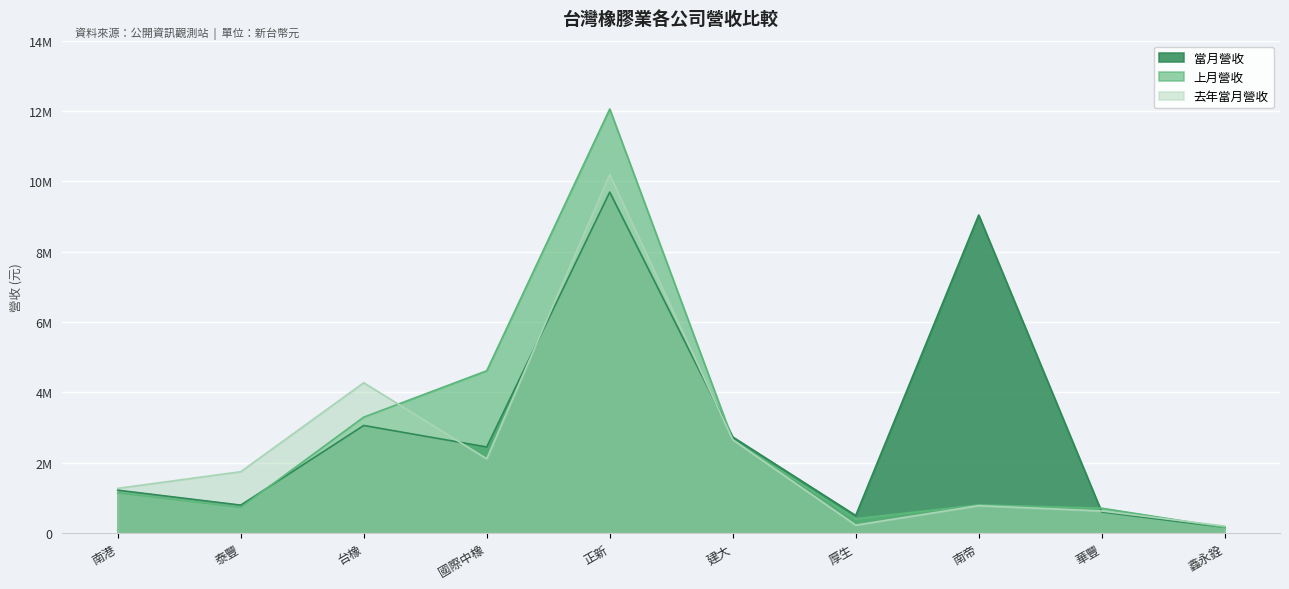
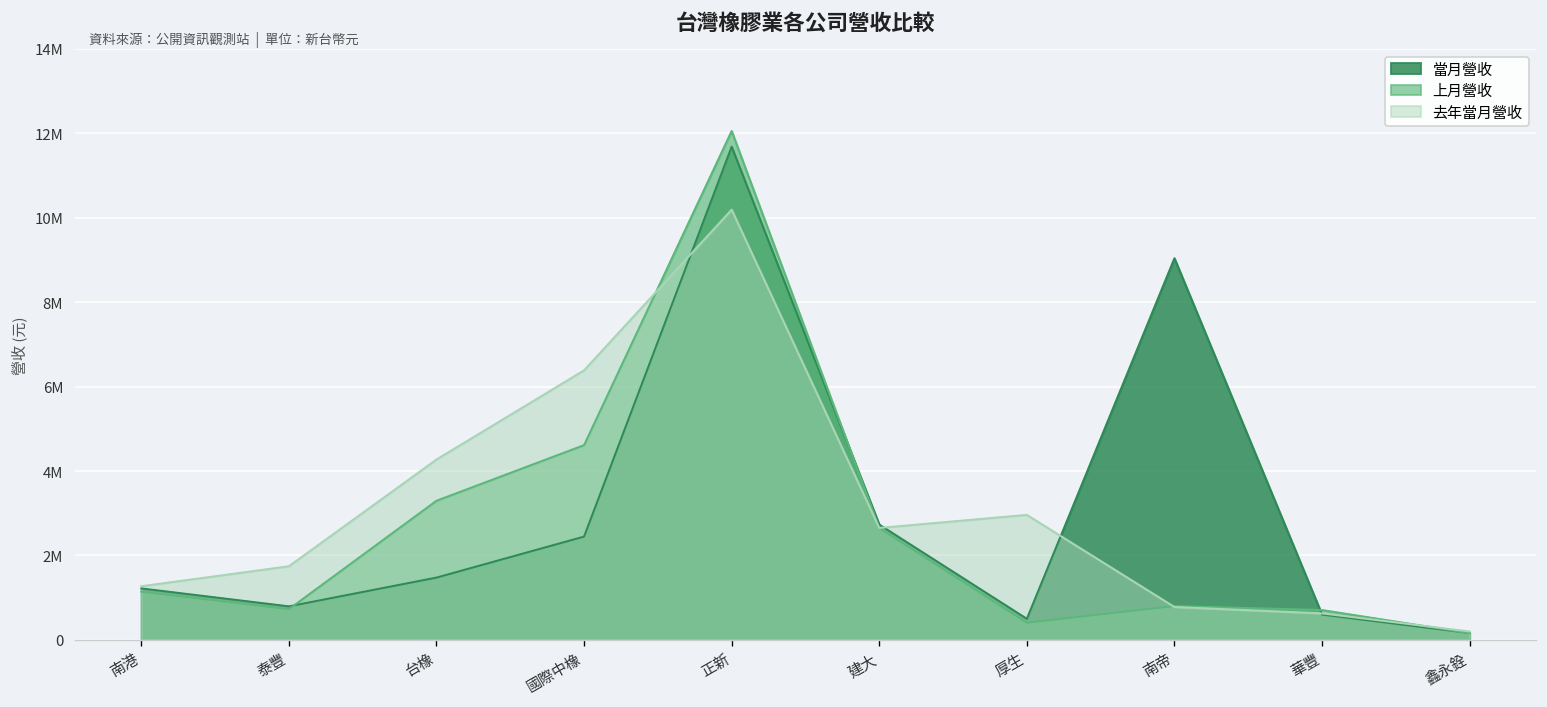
當月營收, 台橡: 3100000 -> 1500000
去年當月營收, 國際中橡: 2100000 -> 6400000
當月營收, 正新: 9700000 -> 11700000
去年當月營收, 厚生: 200000 -> 3000000
